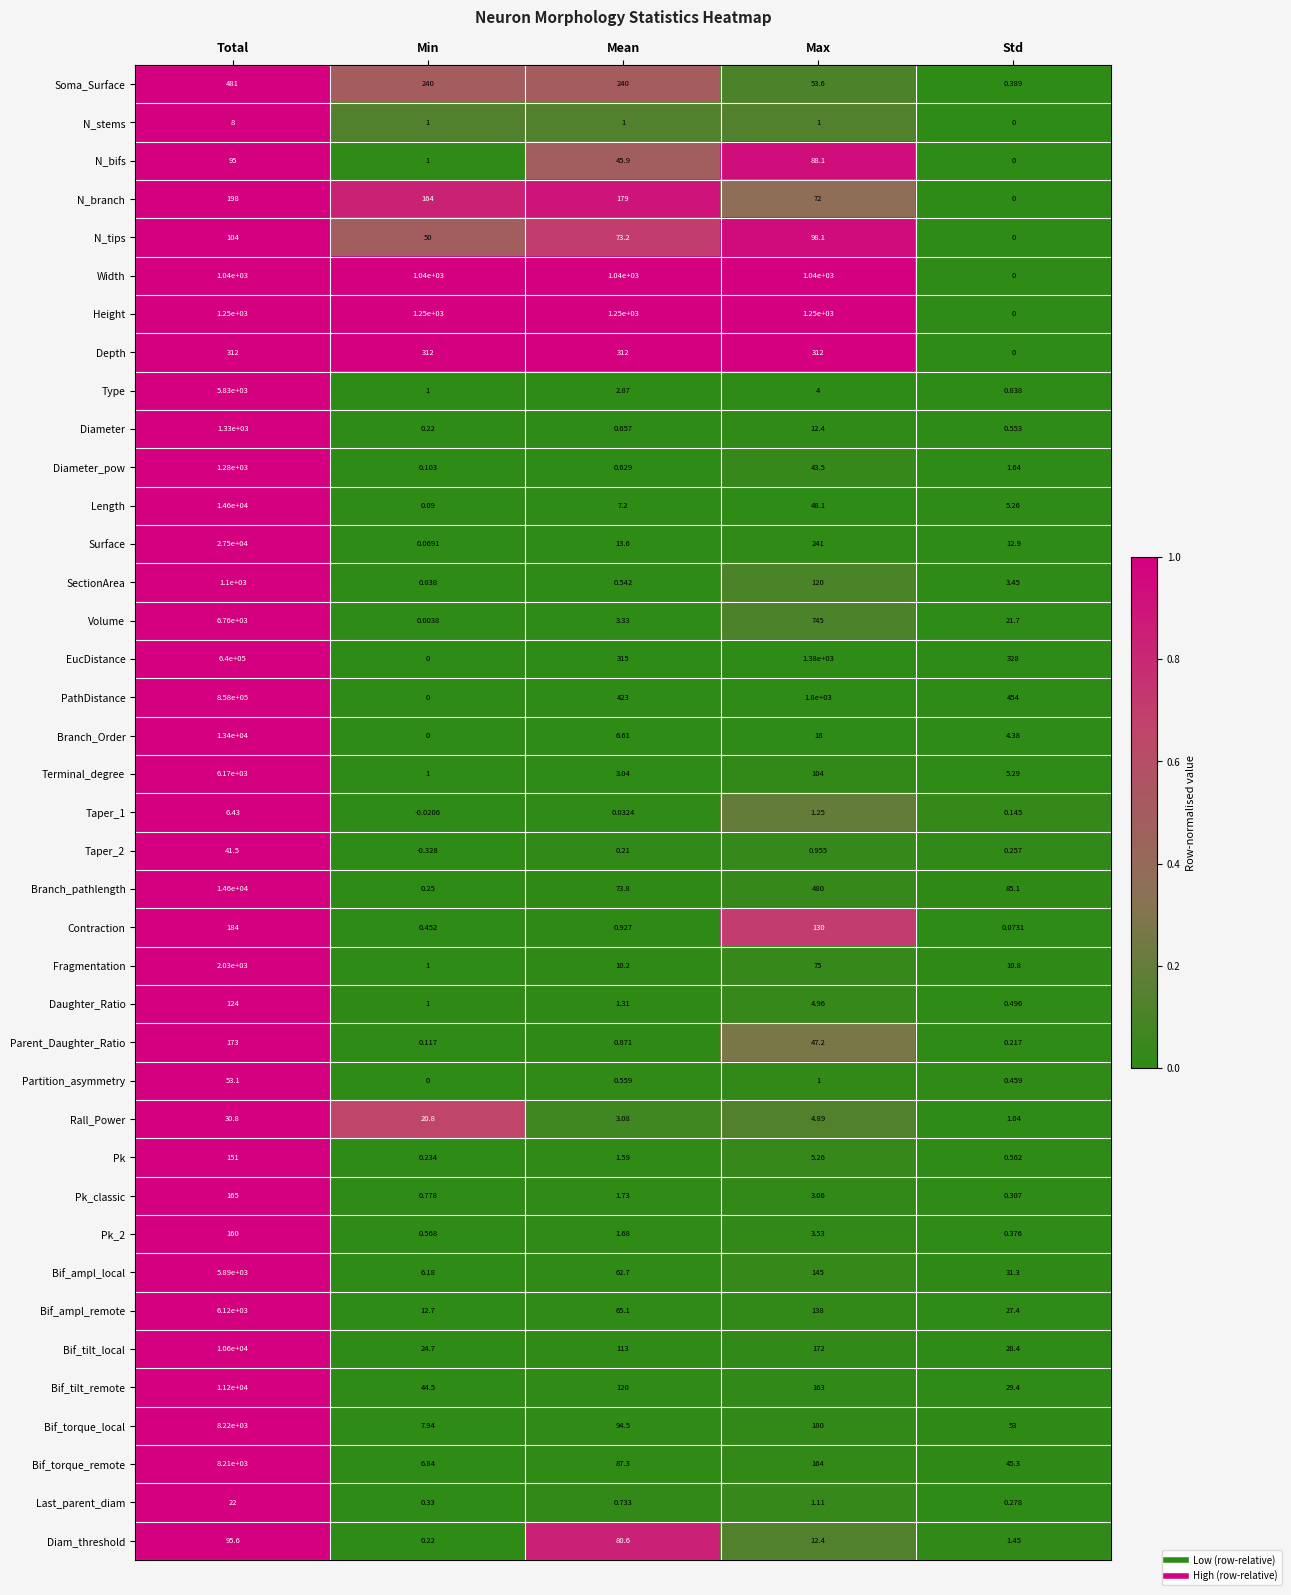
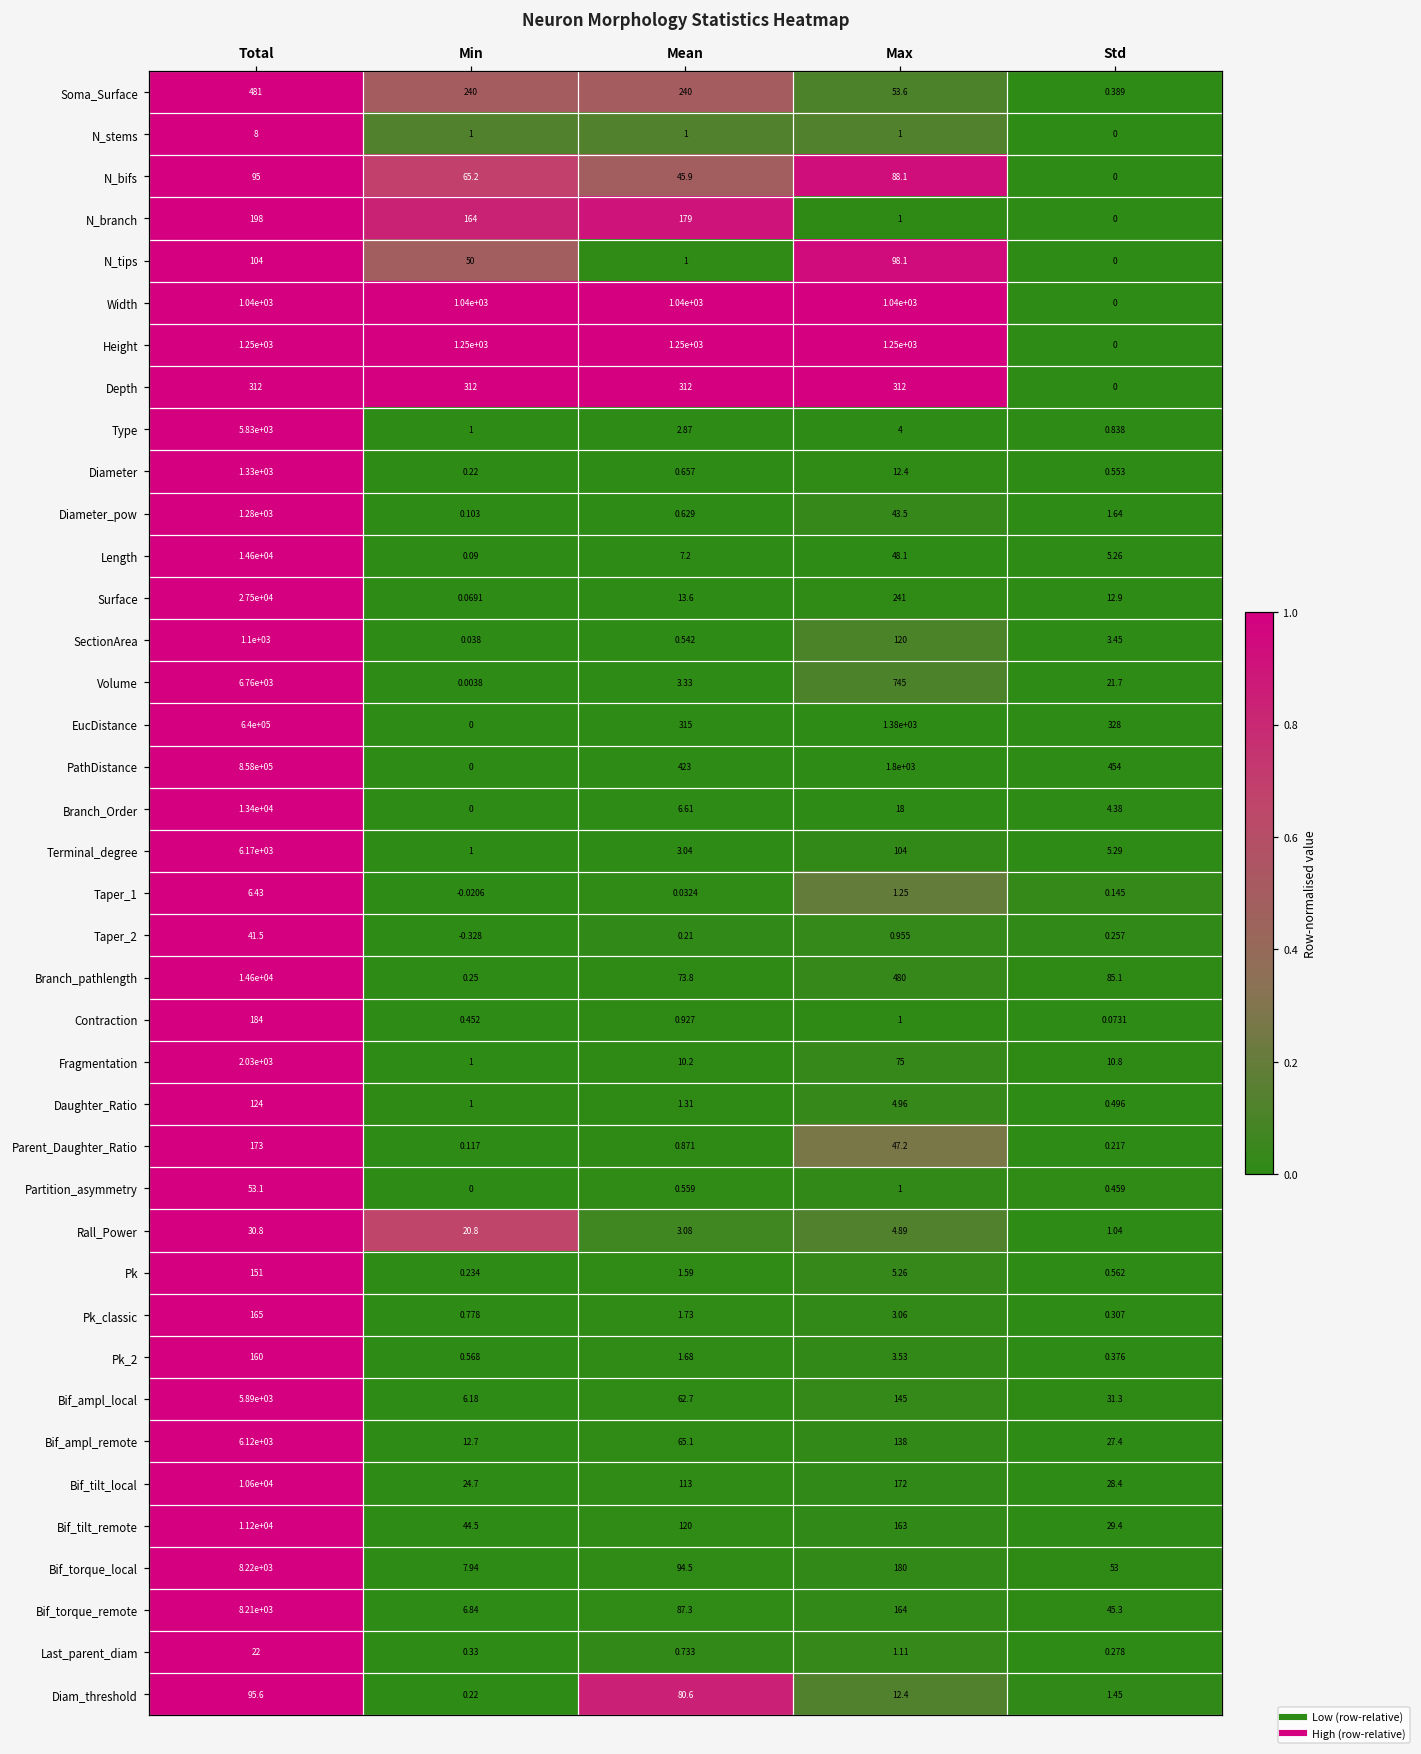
N_bifs, Min: 1 -> 65.2
N_branch, Max: 72 -> 1
N_tips, Mean: 73.2 -> 1
Contraction, Max: 130 -> 1
